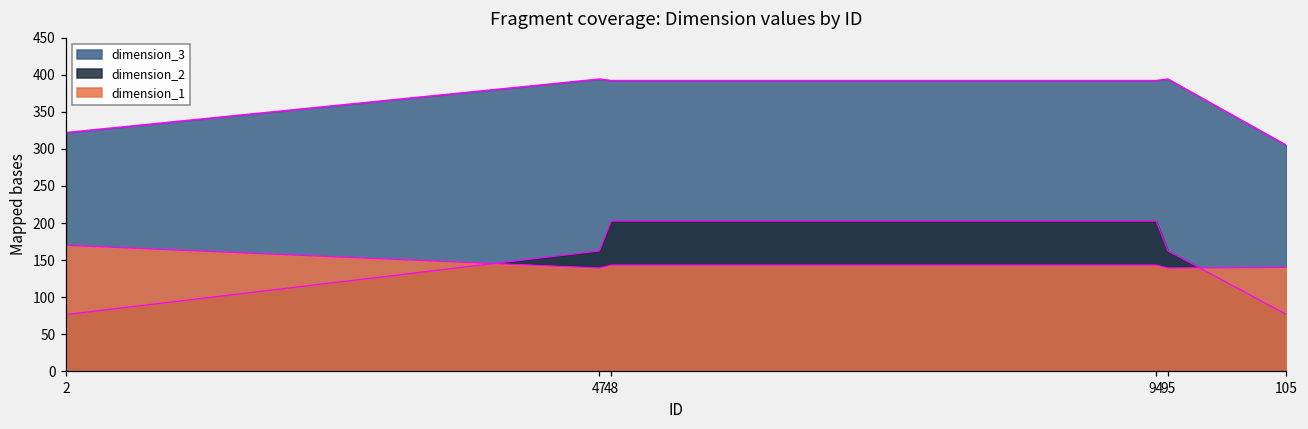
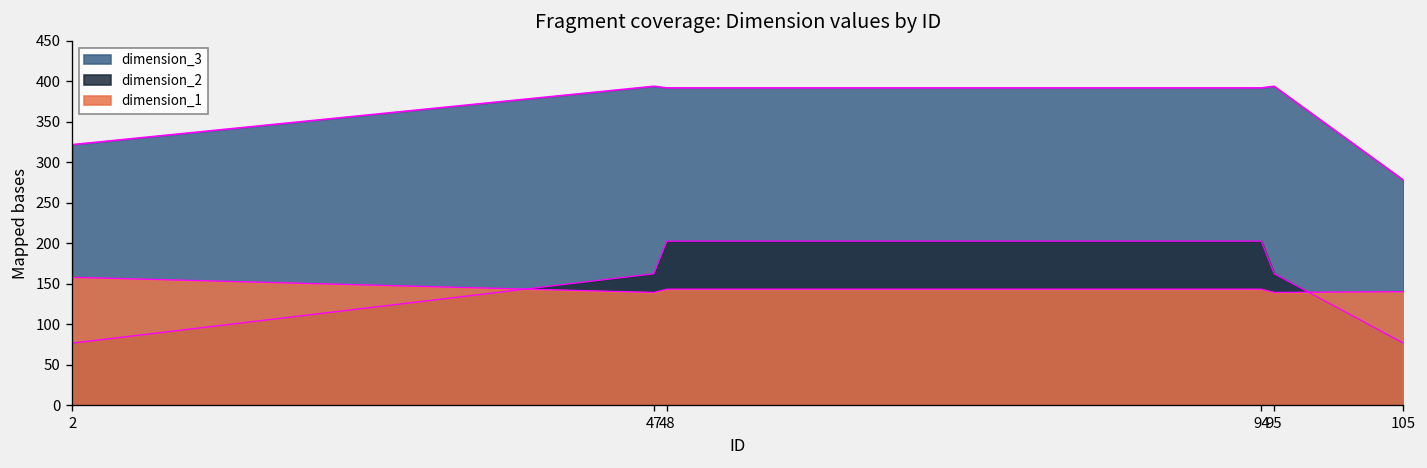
dimension_1, 2: 170 -> 160
dimension_3, 105: 300 -> 280
